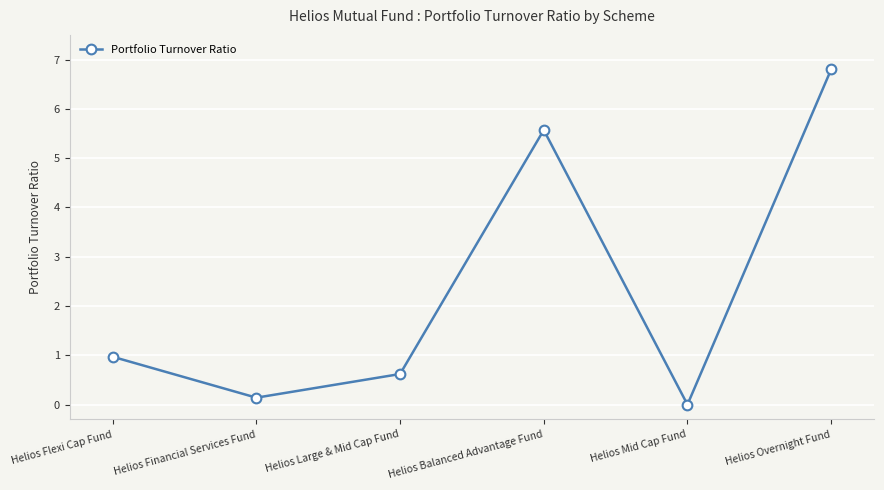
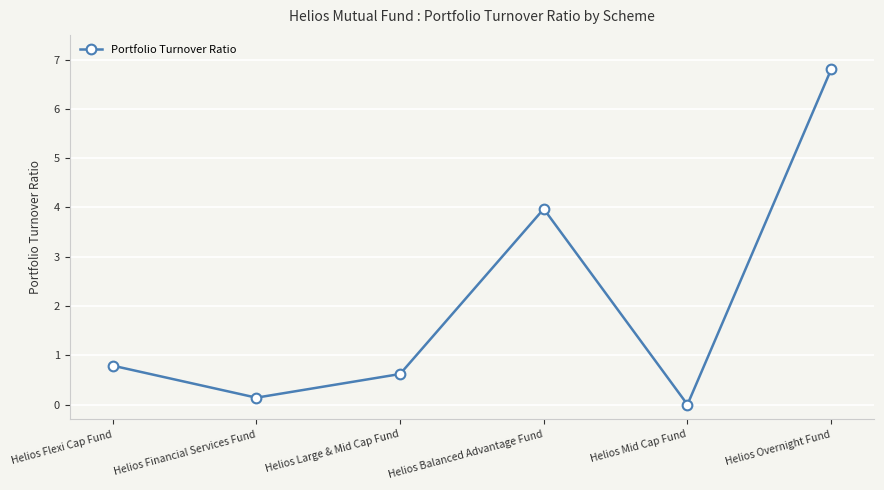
Helios Flexi Cap Fund: 1.0 -> 0.8
Helios Balanced Advantage Fund: 5.6 -> 4.0
